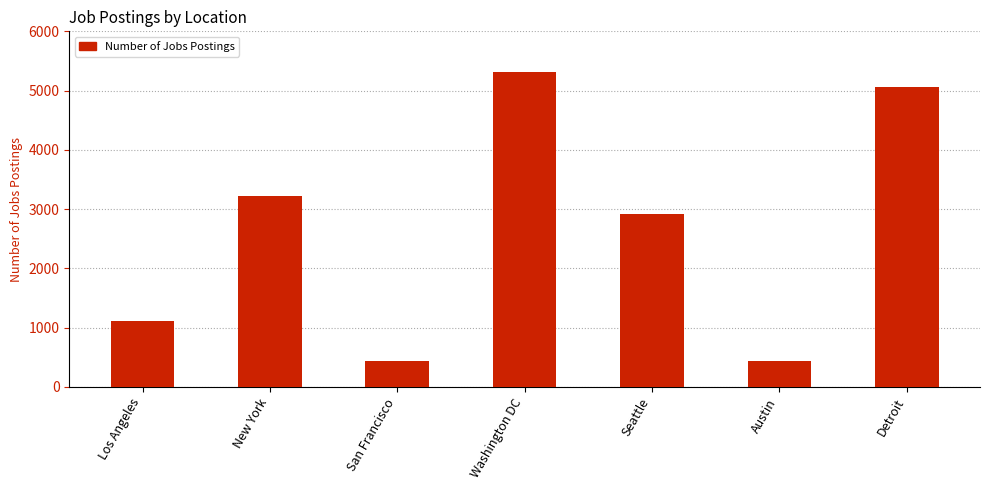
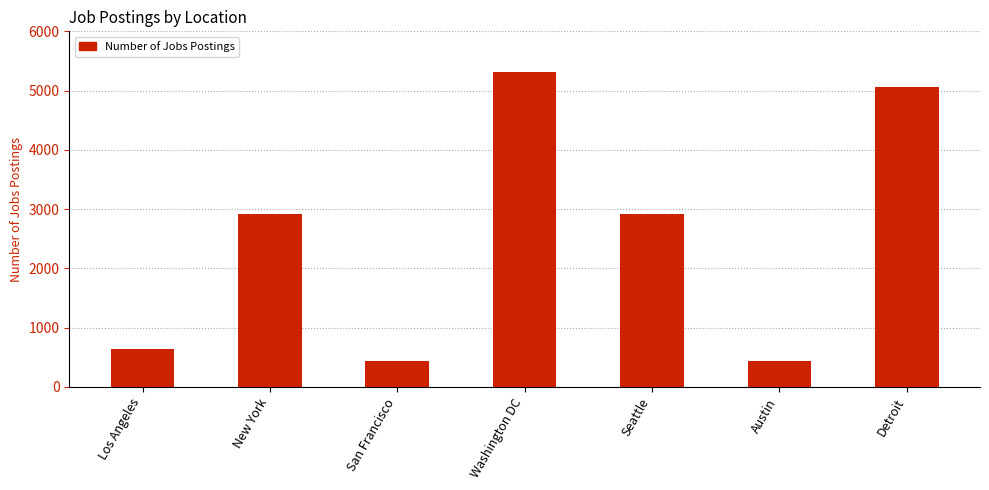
Los Angeles: 1100 -> 600
New York: 3200 -> 2900
